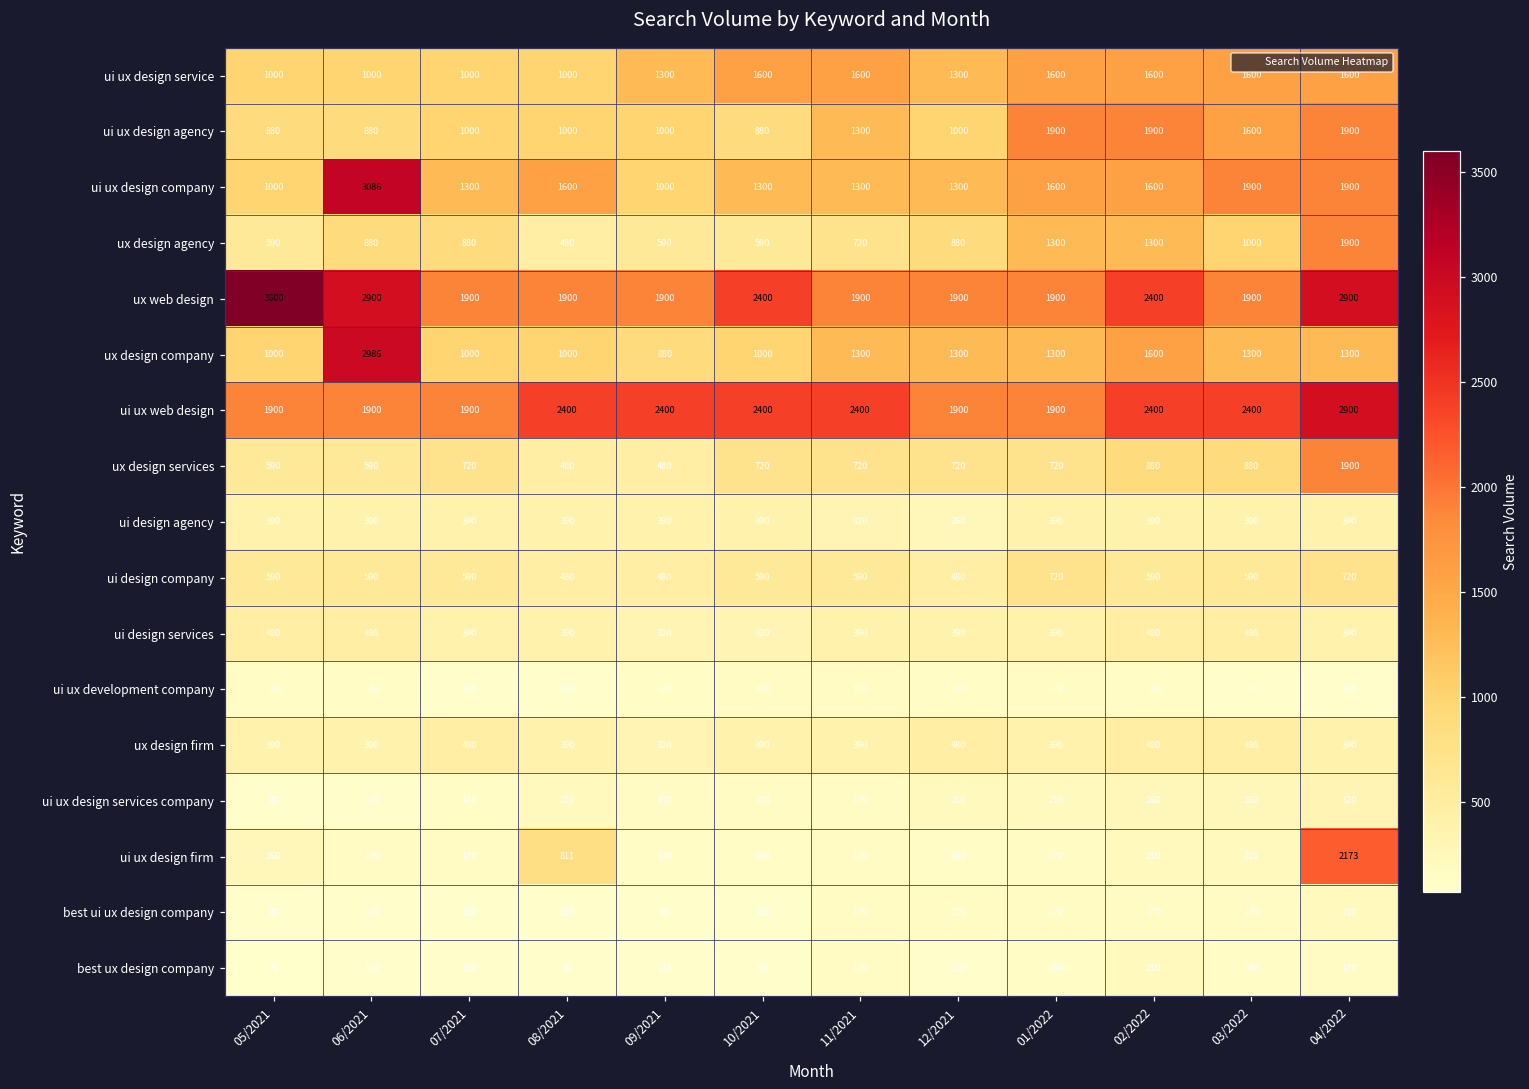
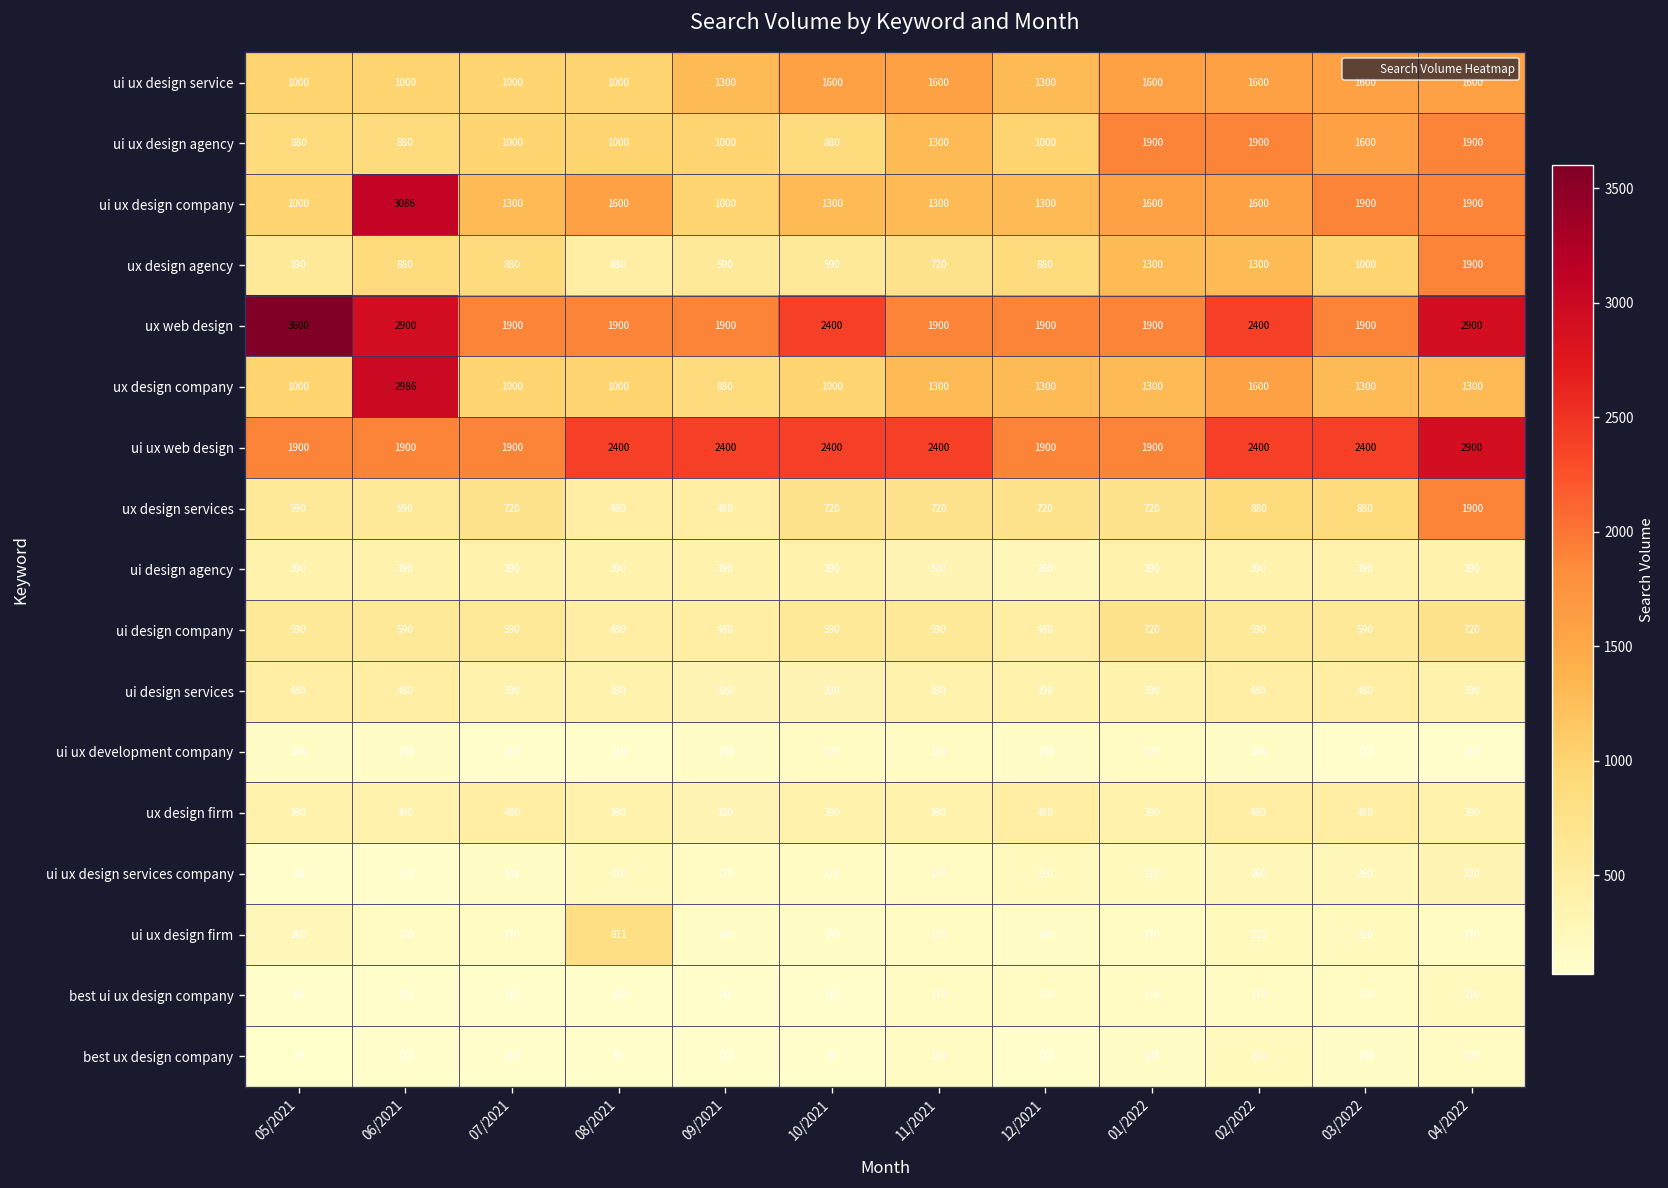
ui ux design firm, 04/2022: 2173 -> 170
